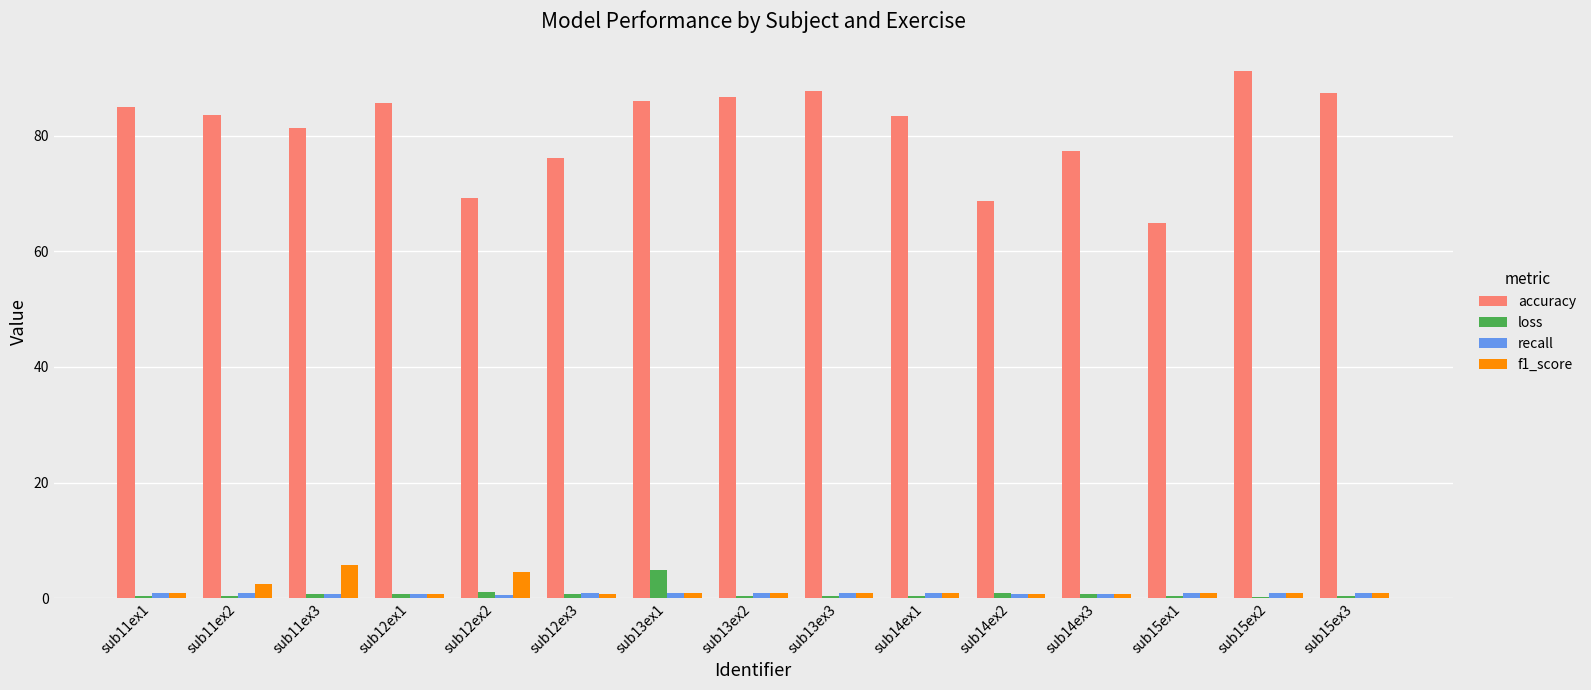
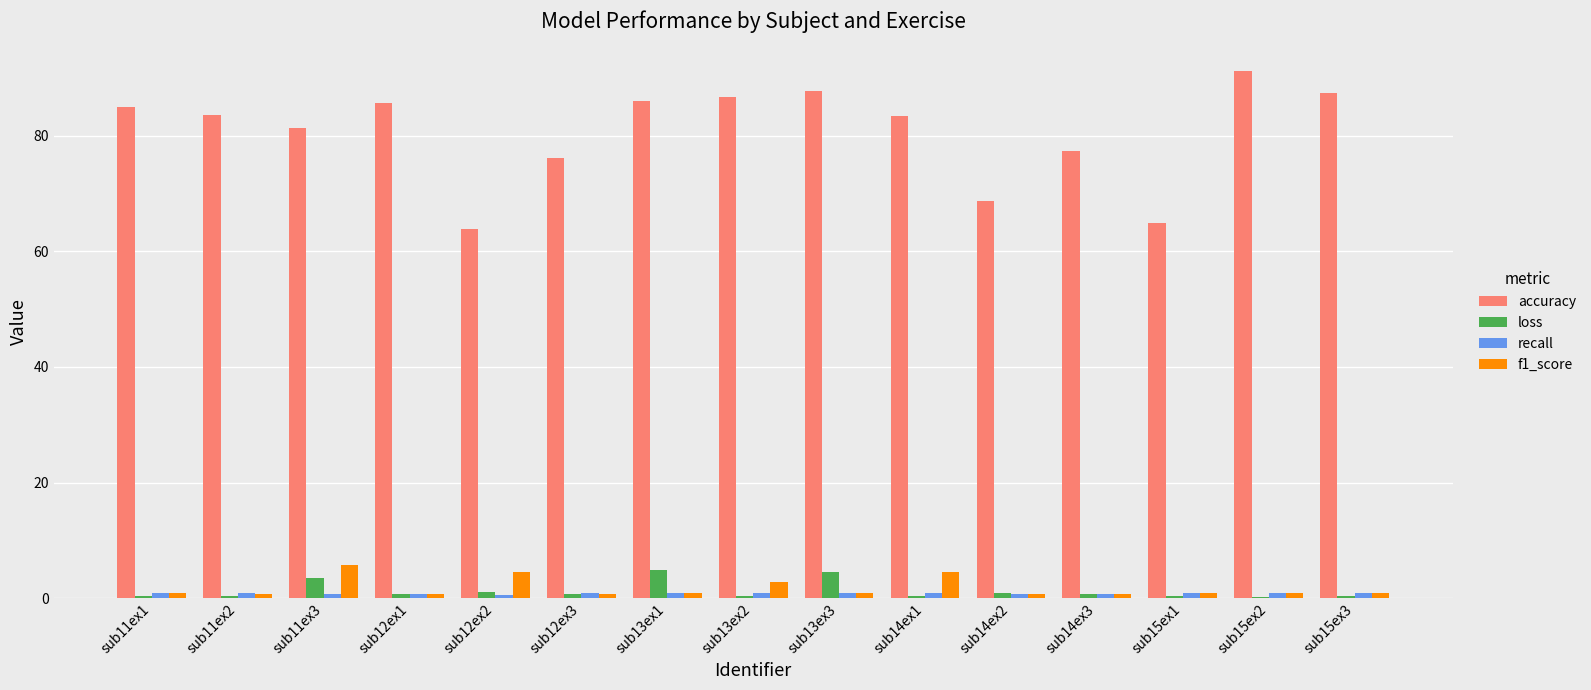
f1_score, sub11ex2: 2 -> 1
loss, sub11ex3: 1 -> 4
accuracy, sub12ex2: 69 -> 64
f1_score, sub13ex2: 1 -> 3
loss, sub13ex3: 0 -> 4
f1_score, sub14ex1: 1 -> 5
